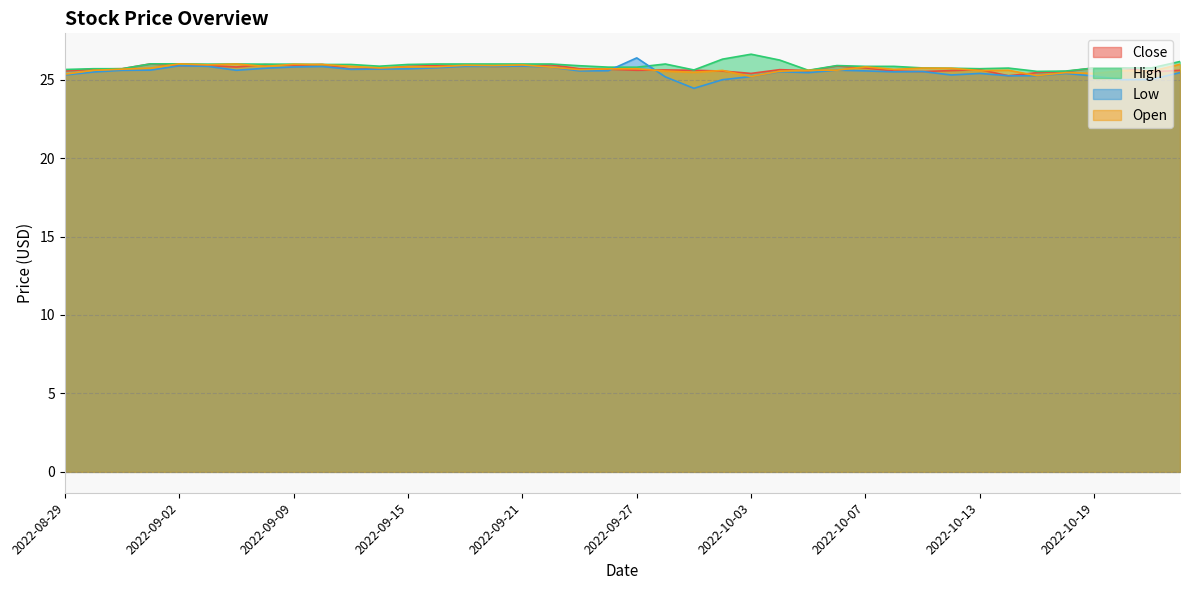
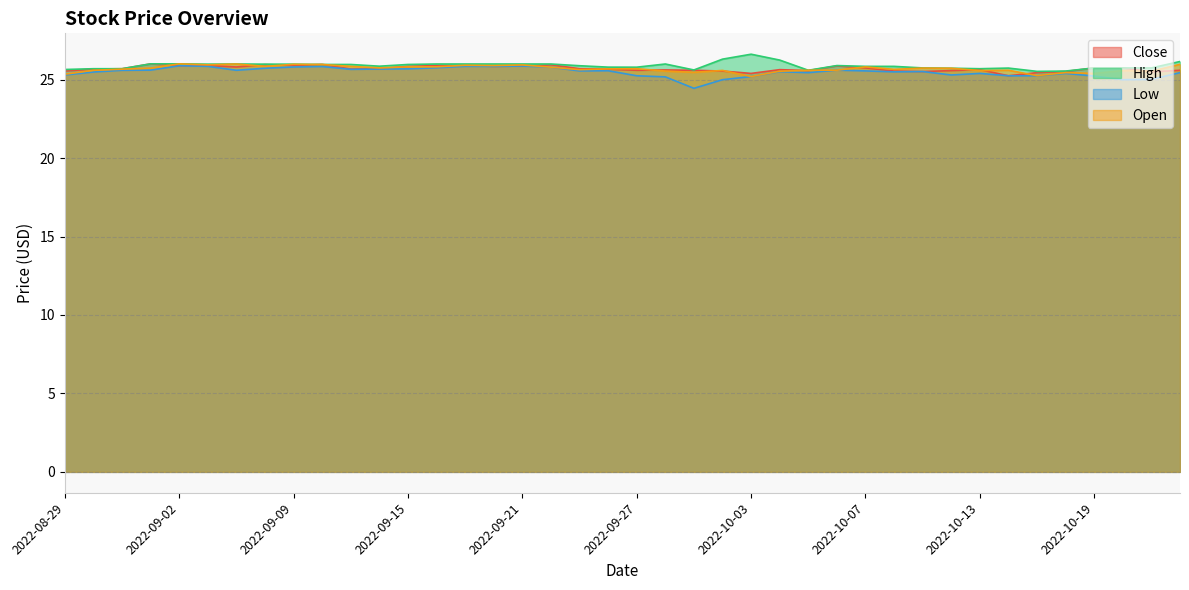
Low, 2022-09-27: 26.4 -> 25.3
